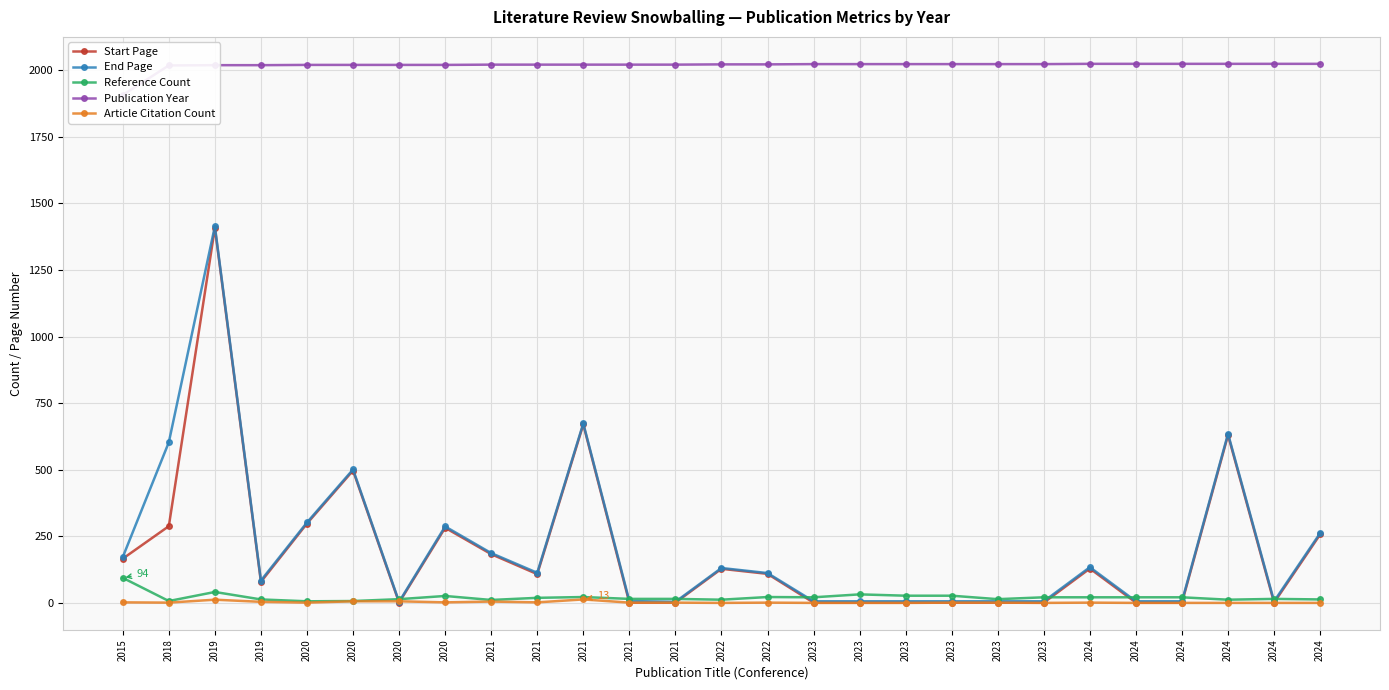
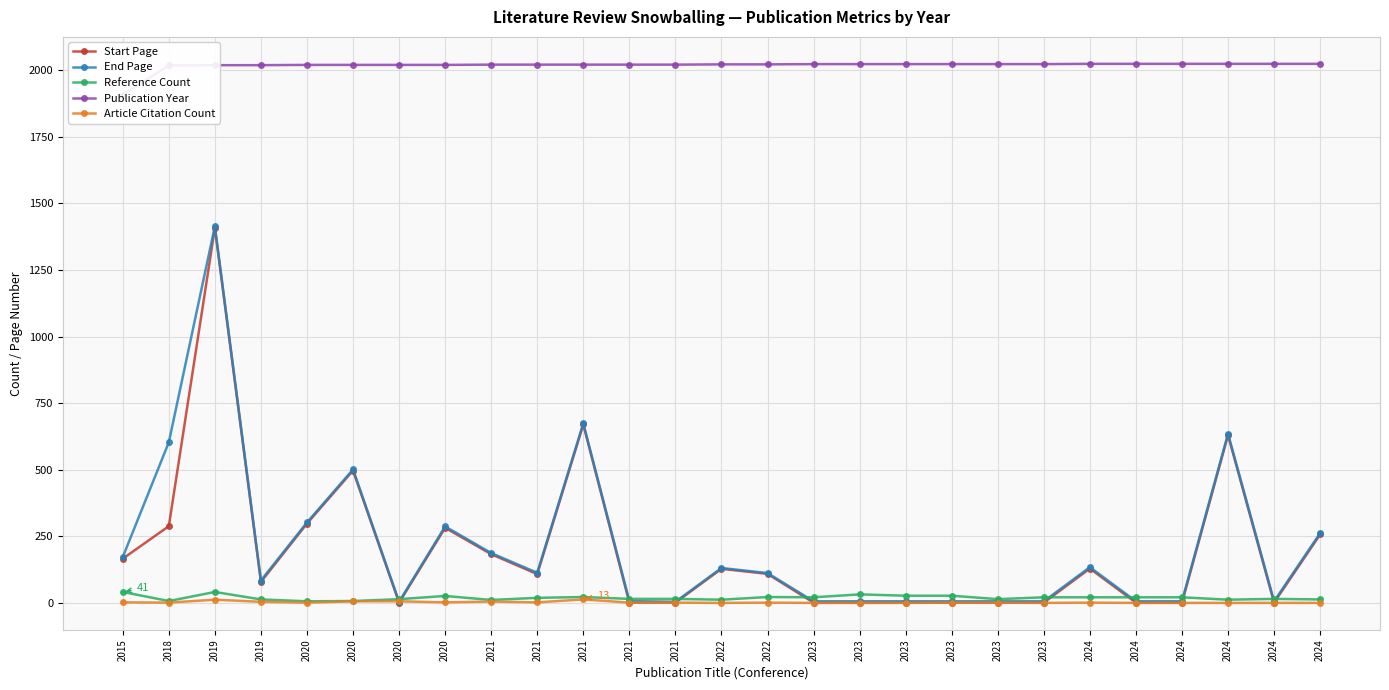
Reference Count, 2015: 94 -> 41
